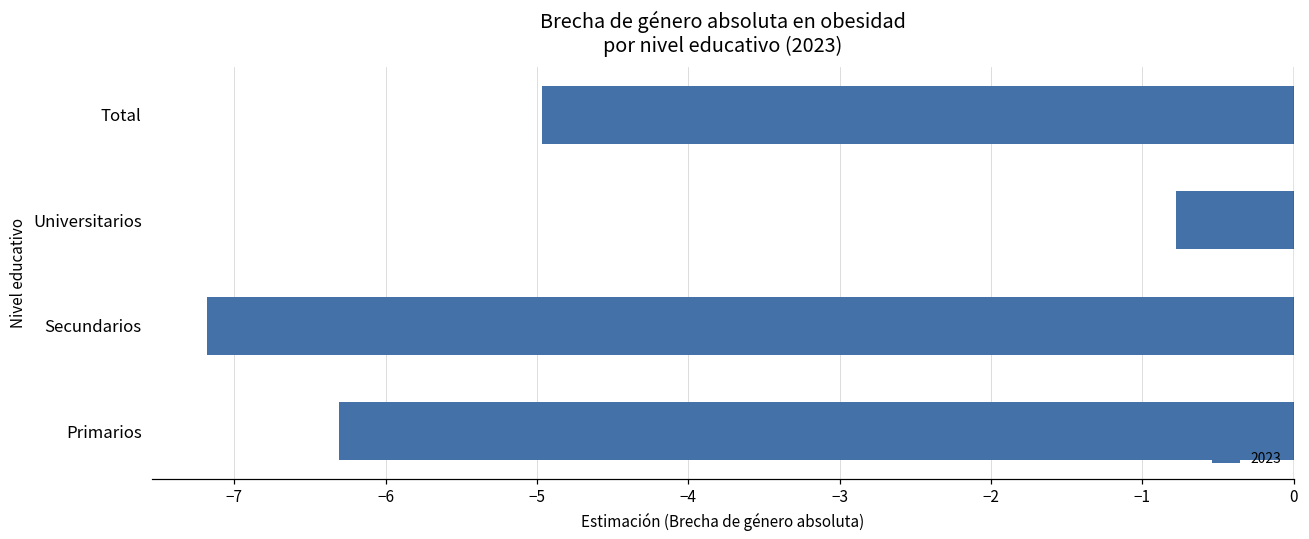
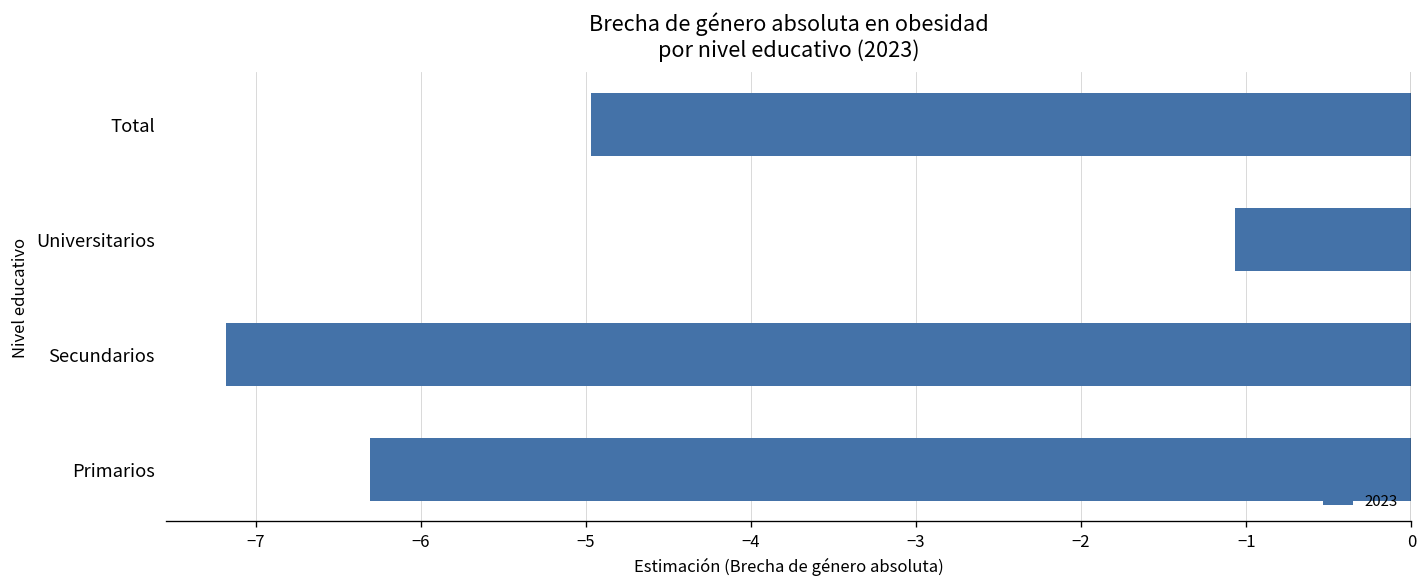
Universitarios: -0.78 -> -1.07
